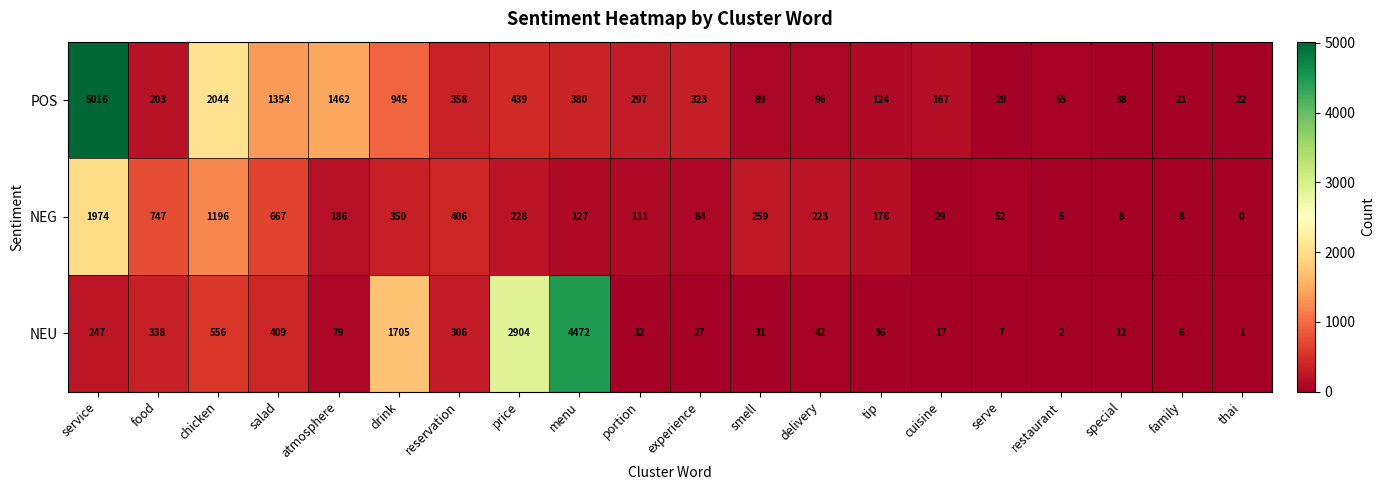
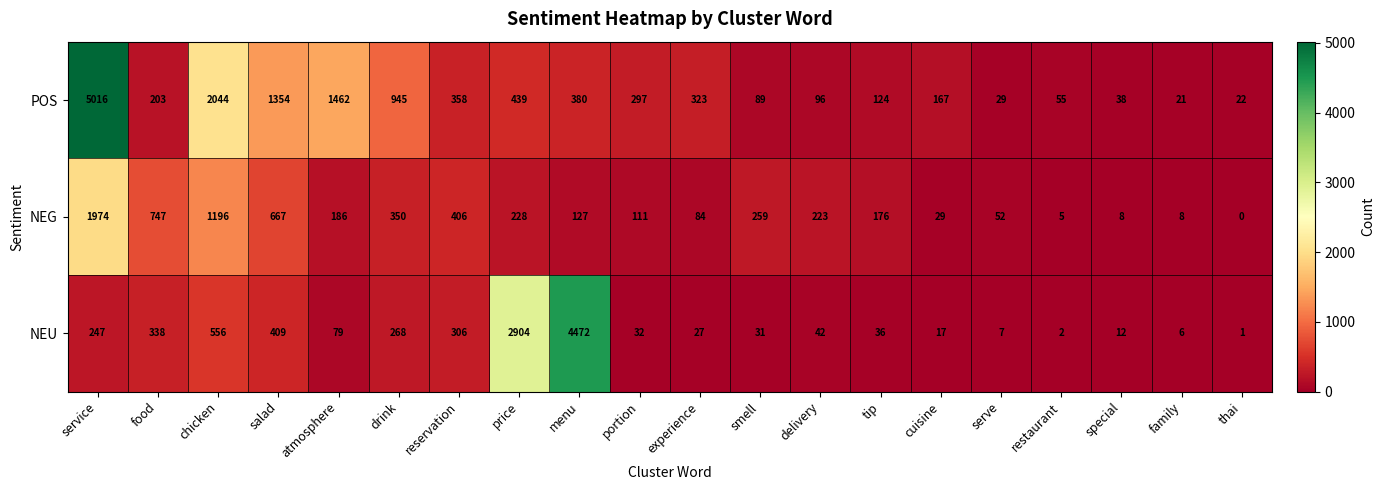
NEU, drink: 1705 -> 268
